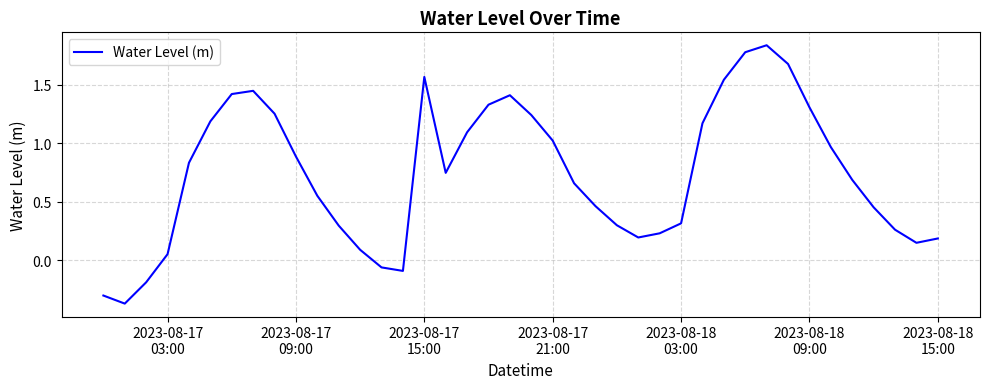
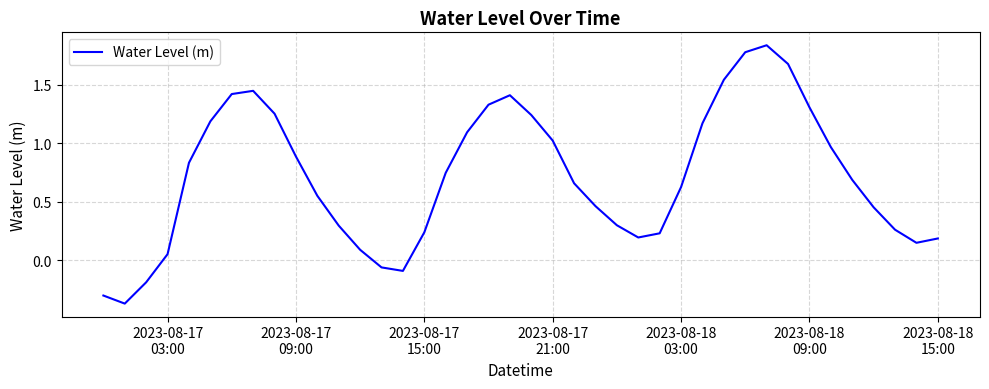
2023-08-17 15:00: 1.57 -> 0.24
2023-08-18 03:00: 0.32 -> 0.63
